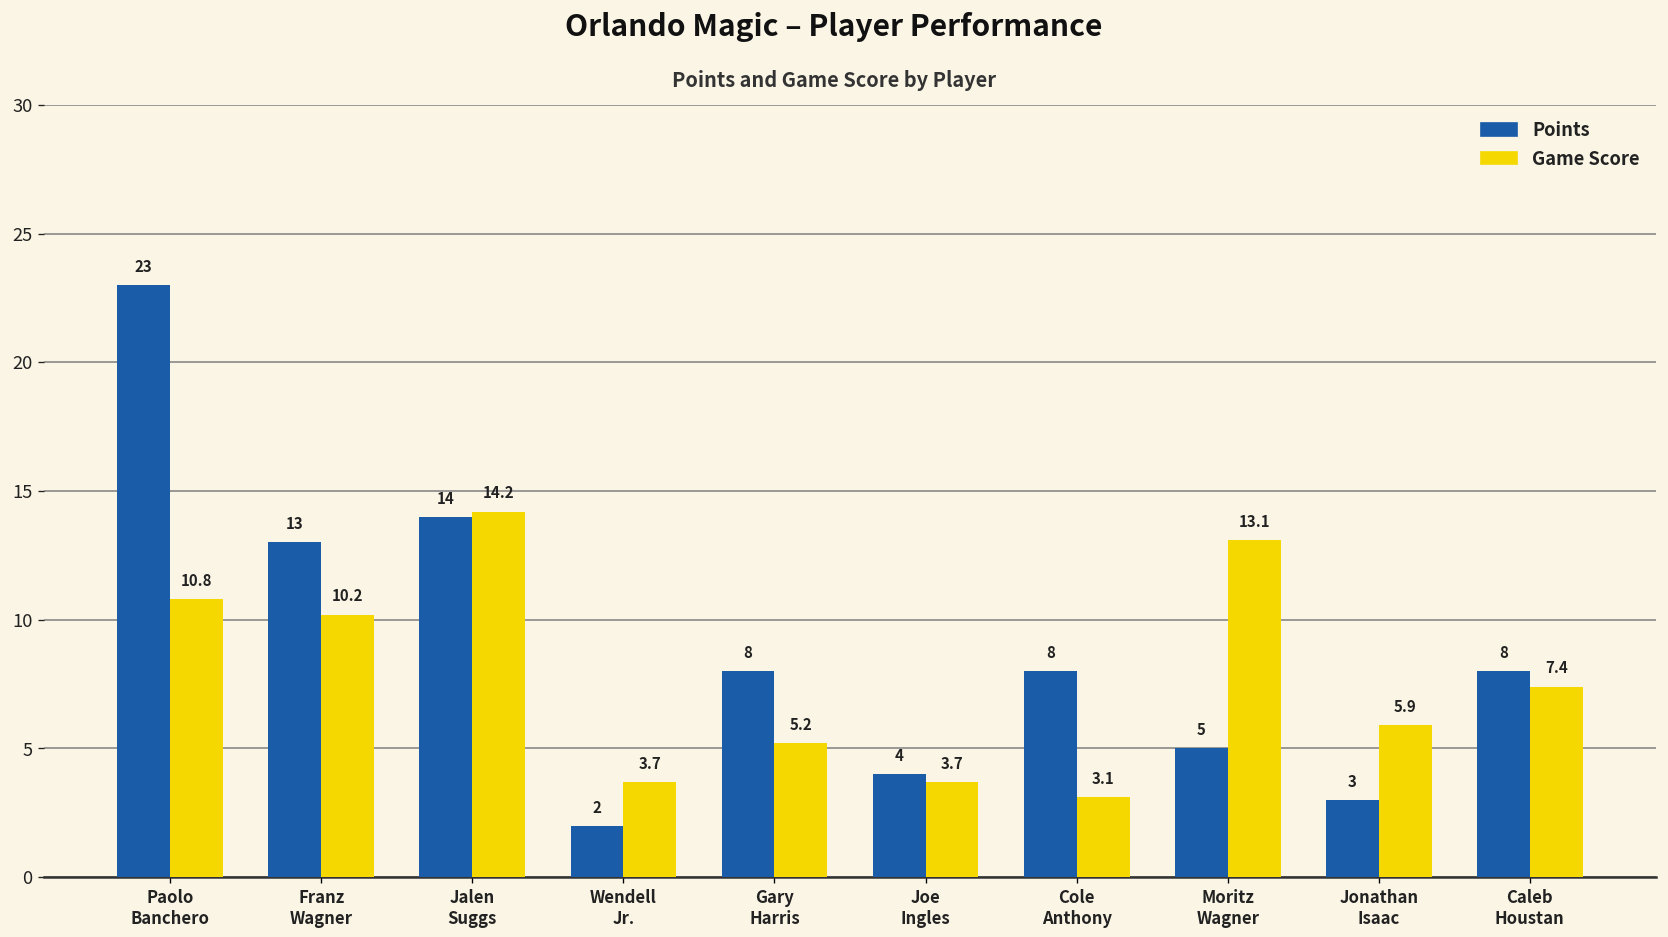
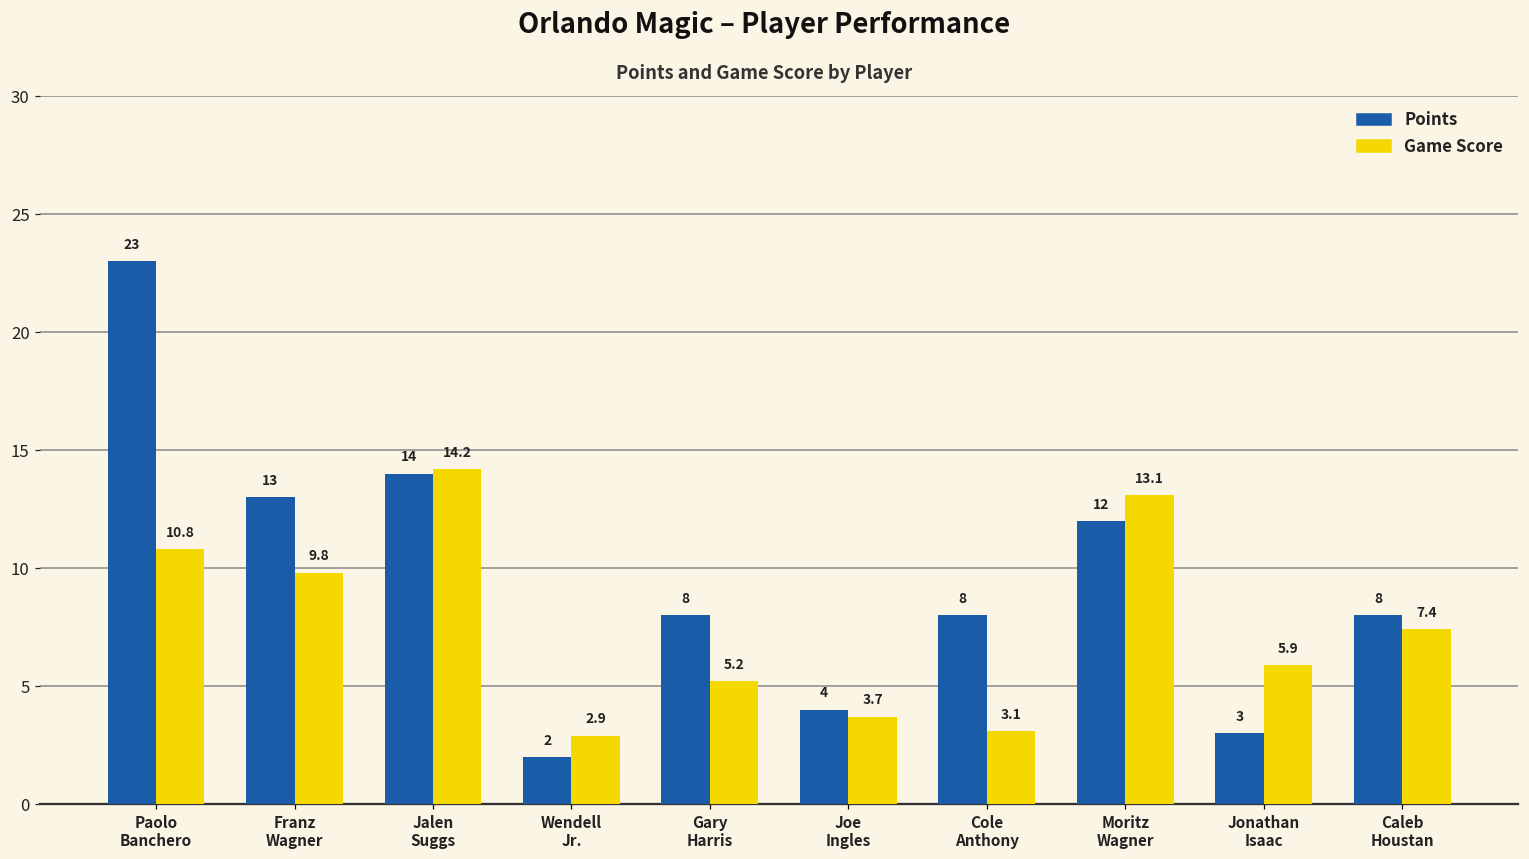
Game Score, Franz Wagner: 10.2 -> 9.8
Game Score, Wendell Jr.: 3.7 -> 2.9
Points, Moritz Wagner: 5 -> 12
